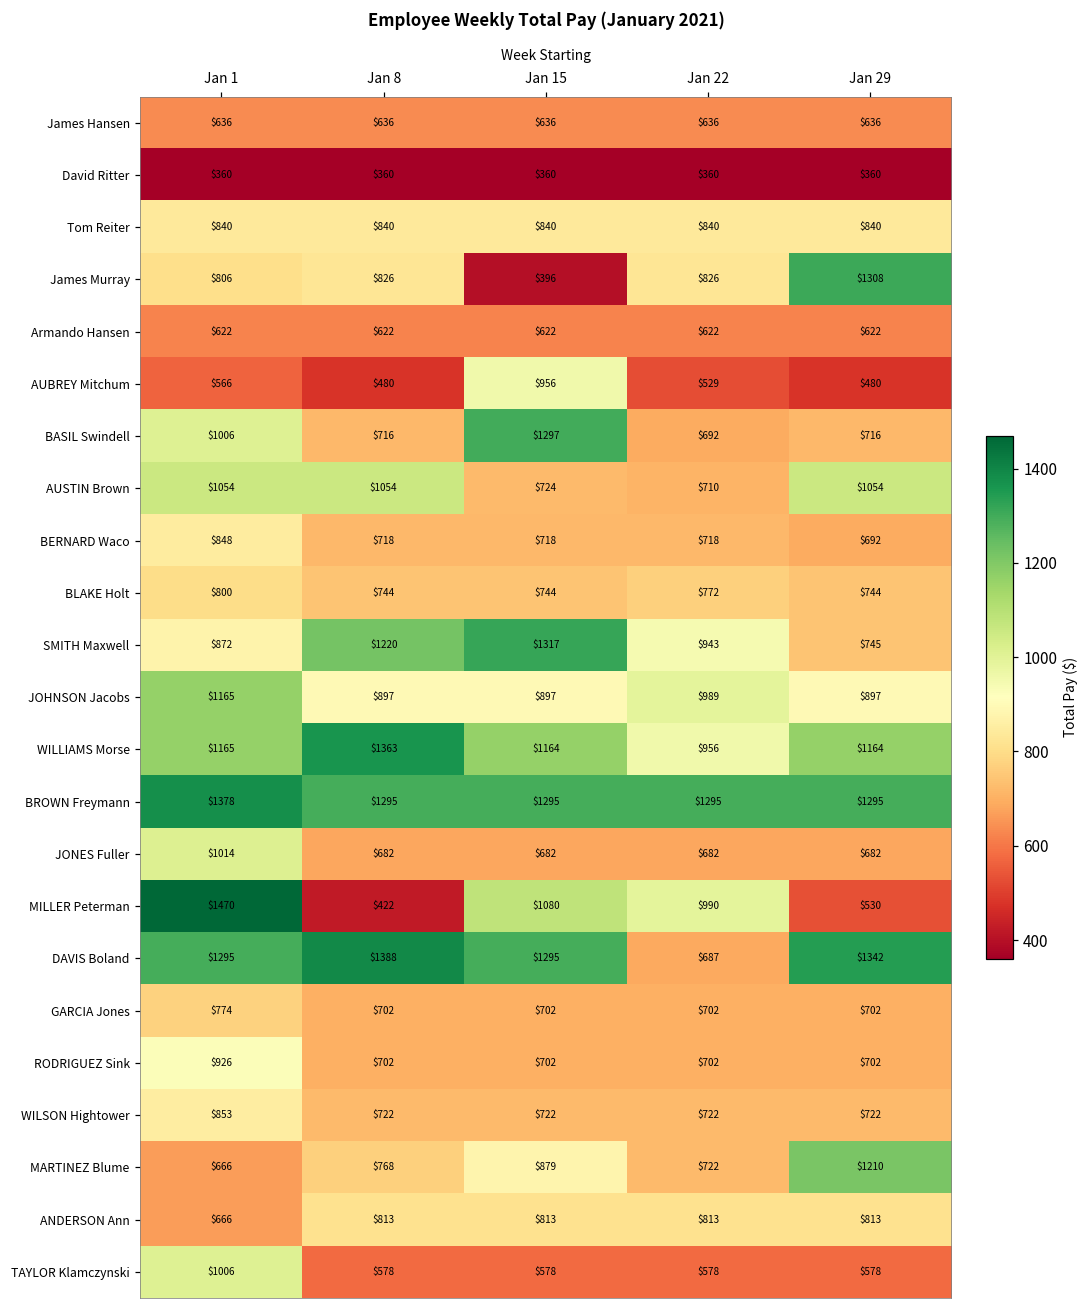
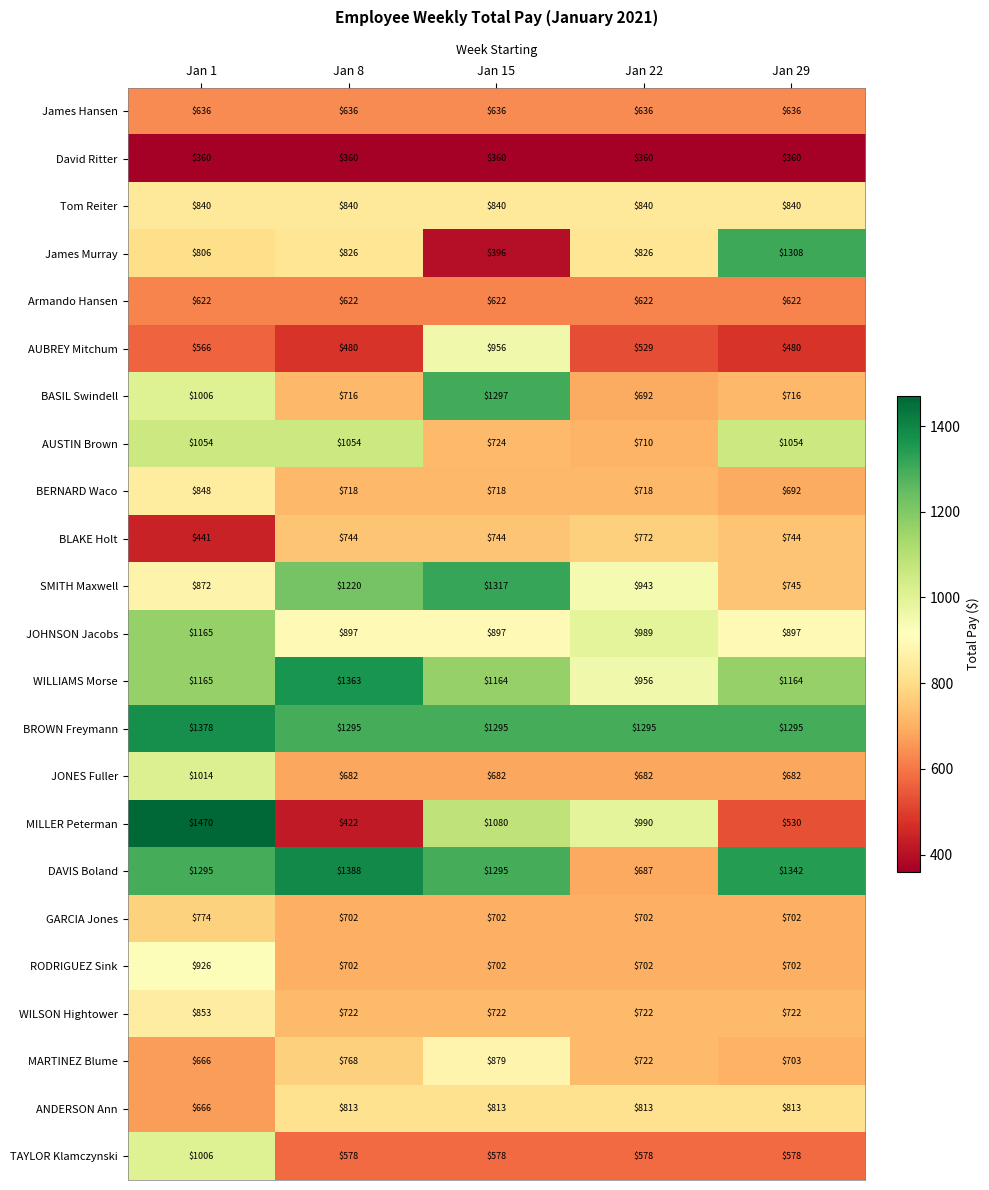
BLAKE Holt, Jan 1: $800 -> $441
MARTINEZ Blume, Jan 29: $1210 -> $703
